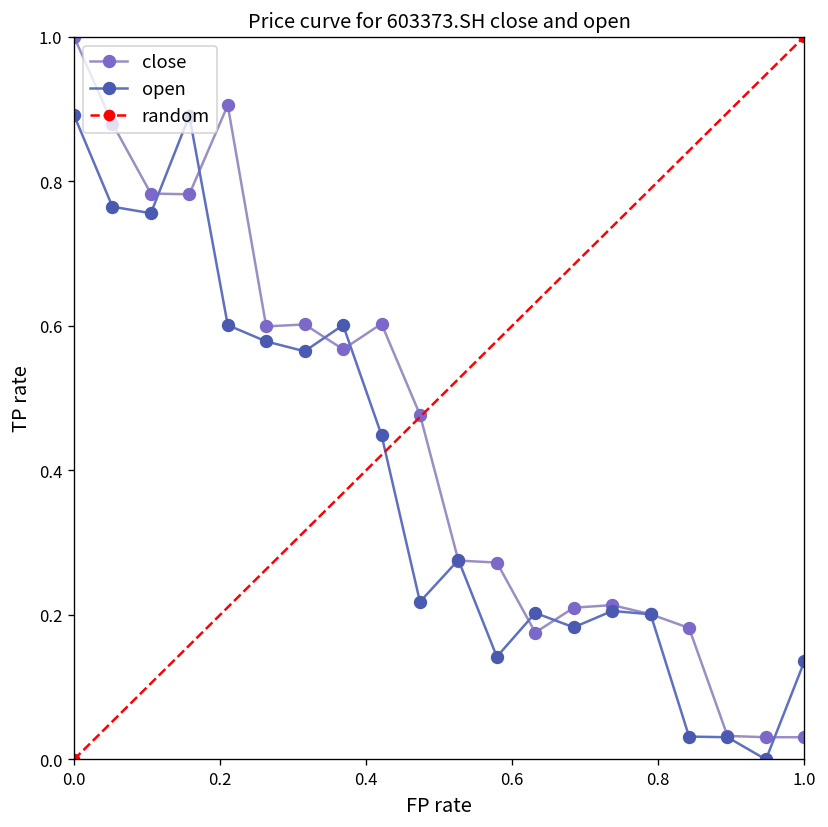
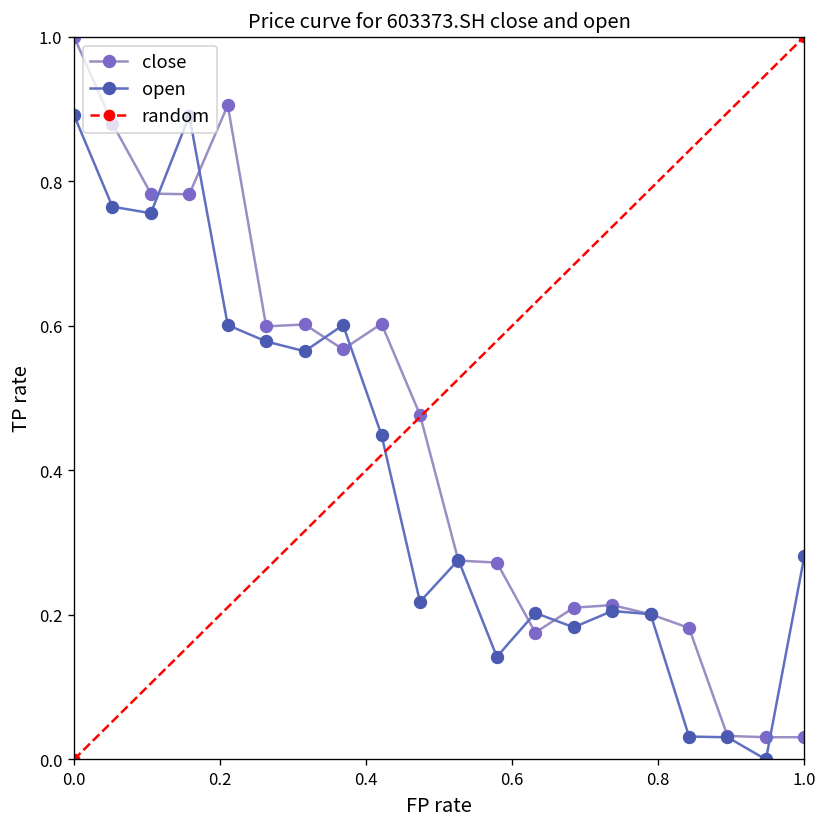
open, 1.0: 0.14 -> 0.28
